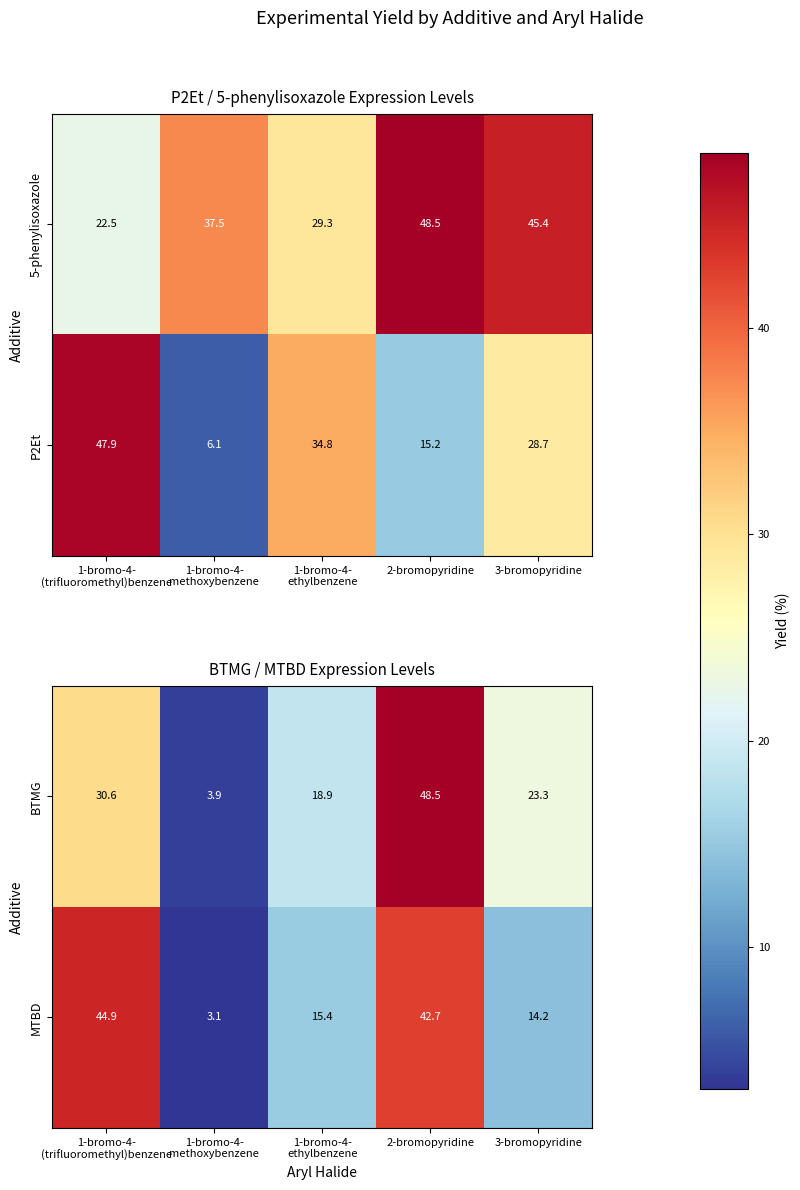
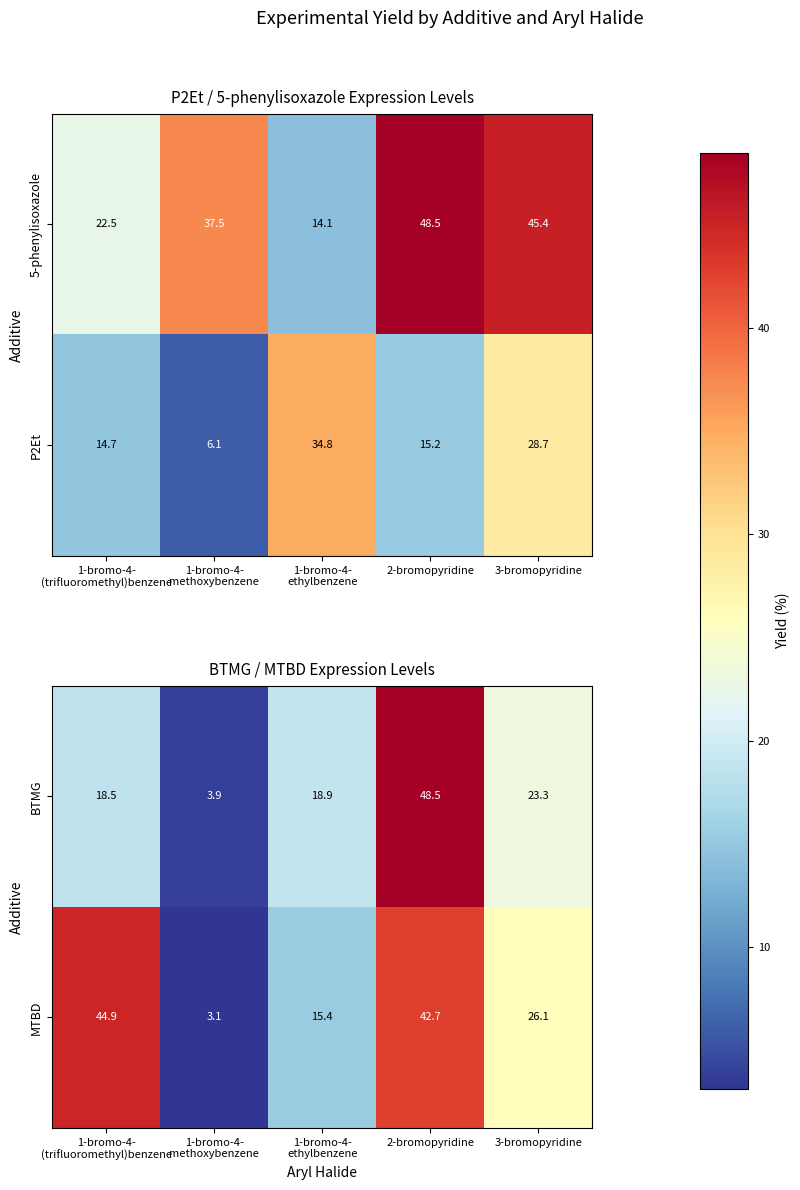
P2Et / 5-phenylisoxazole Expression Levels, 5-phenylisoxazole, 1-bromo-4- ethylbenzene: 29.3 -> 14.1
P2Et / 5-phenylisoxazole Expression Levels, P2Et, 1-bromo-4- (trifluoromethyl)benzene: 47.9 -> 14.7
BTMG / MTBD Expression Levels, BTMG, 1-bromo-4- (trifluoromethyl)benzene: 30.6 -> 18.5
BTMG / MTBD Expression Levels, MTBD, 3-bromopyridine: 14.2 -> 26.1
